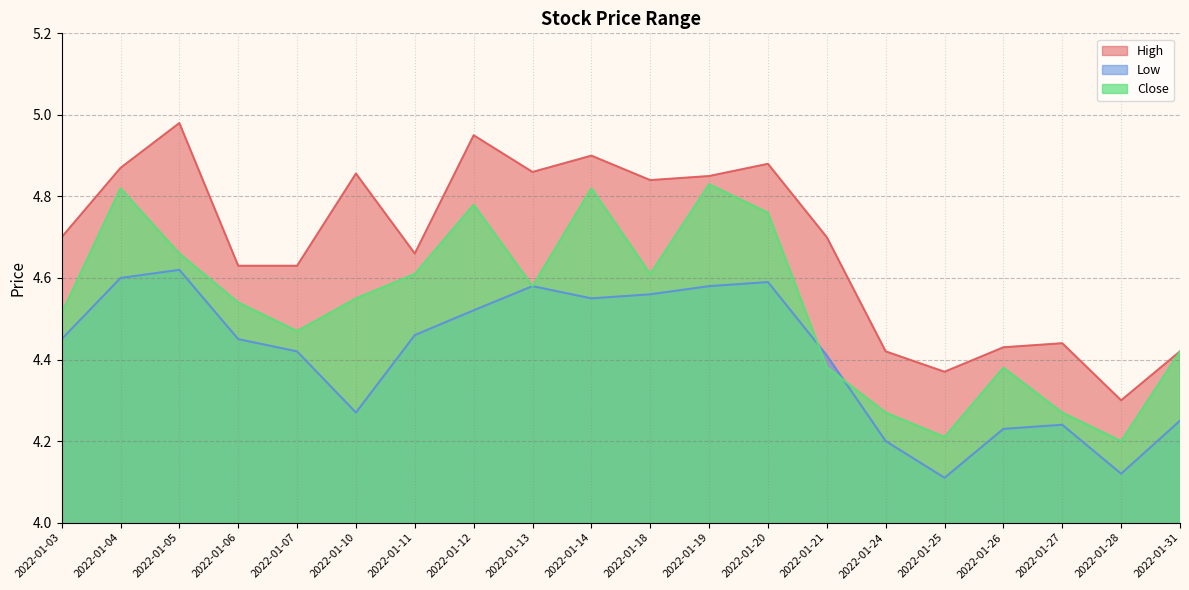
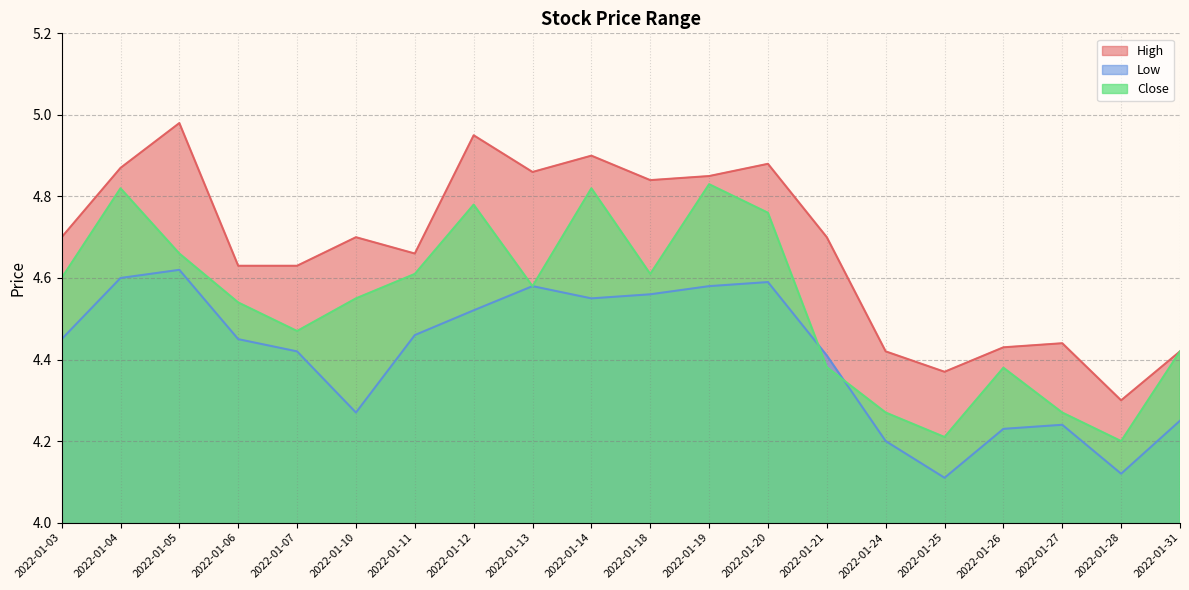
Close, 2022-01-03: 4.51 -> 4.60
High, 2022-01-10: 4.86 -> 4.70
